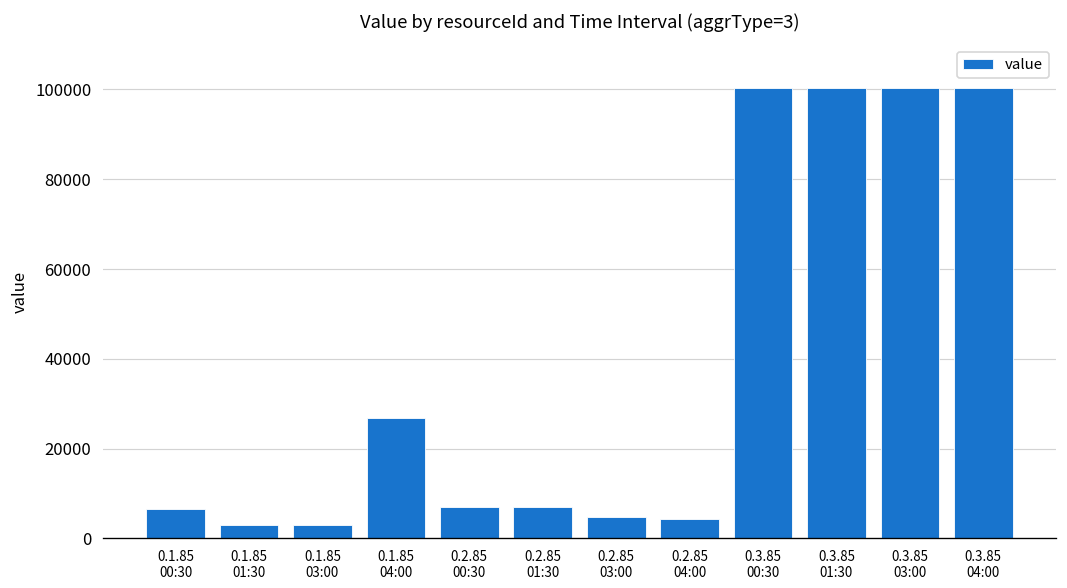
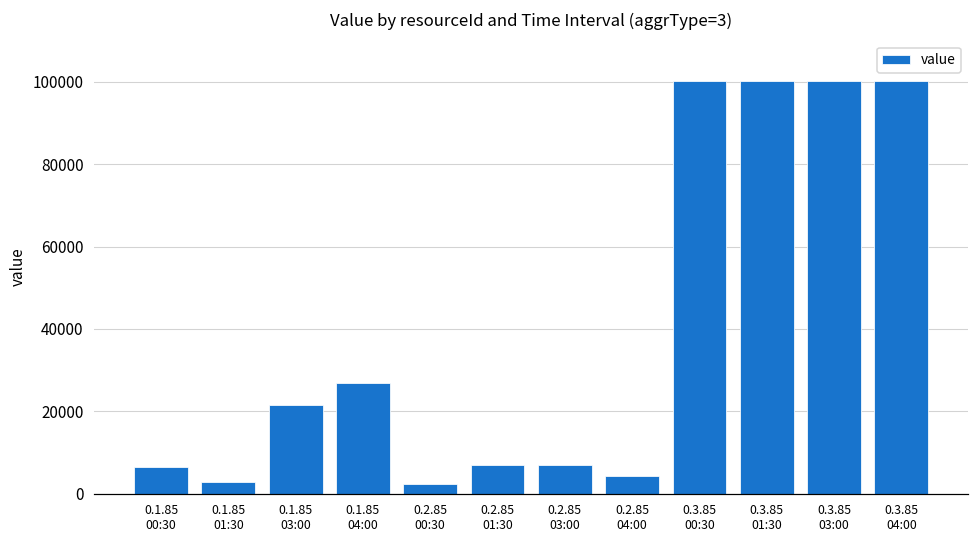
0.1.85 03:00: 3000 -> 21000
0.2.85 00:30: 7000 -> 2000
0.2.85 03:00: 5000 -> 7000
